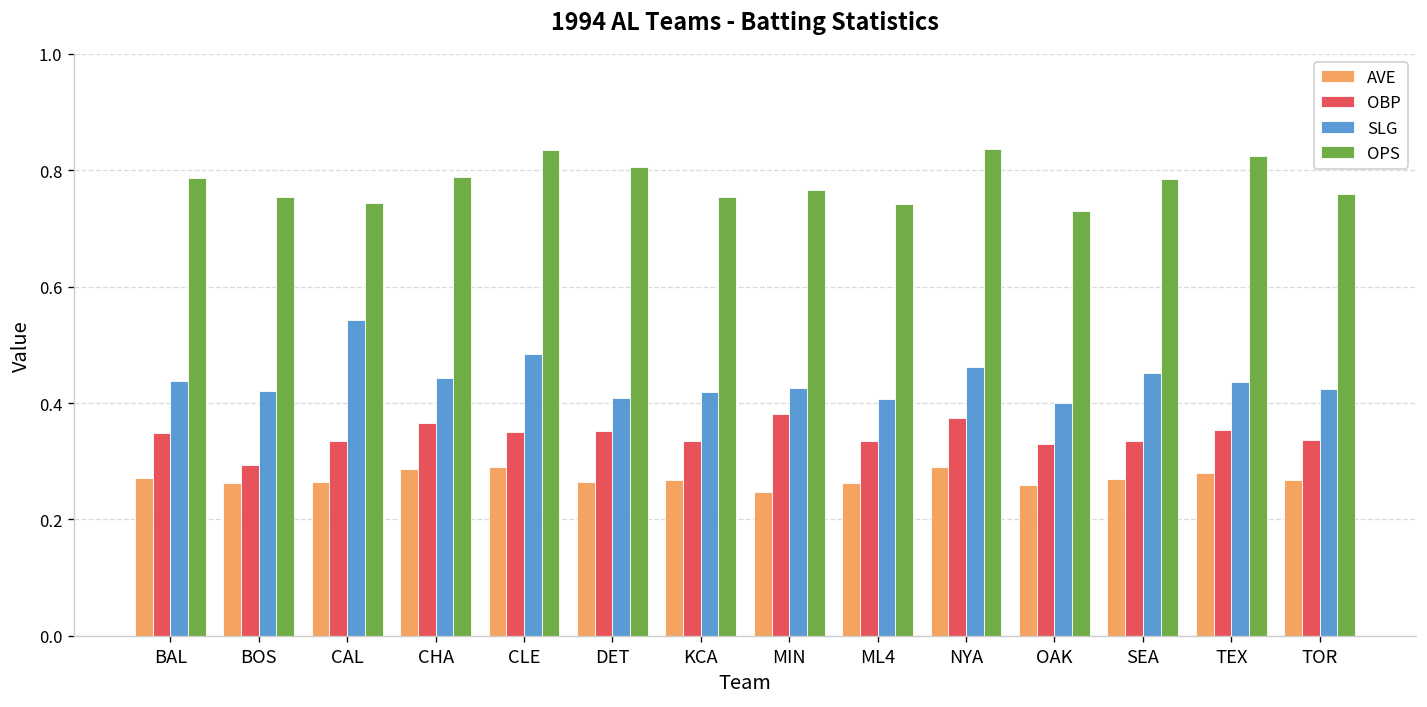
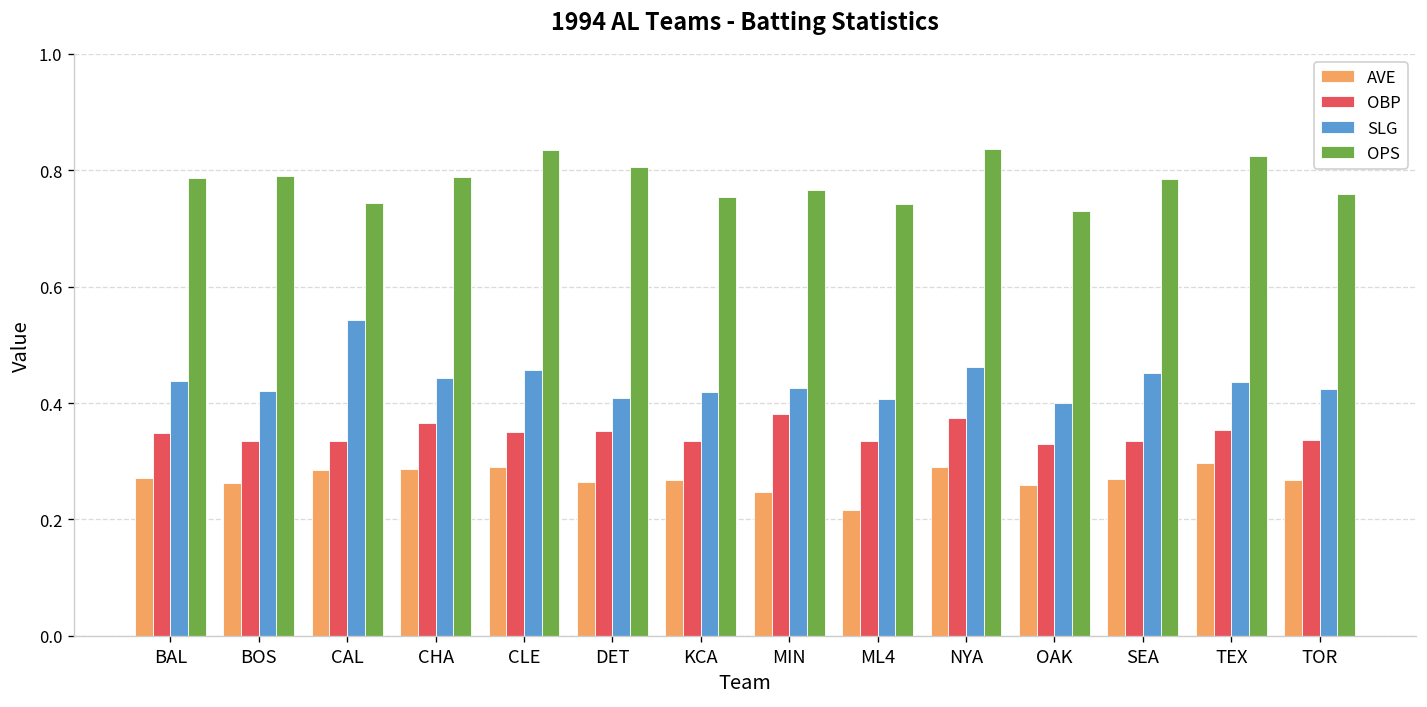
OBP, BOS: 0.29 -> 0.33
OPS, BOS: 0.75 -> 0.79
AVE, CAL: 0.26 -> 0.29
SLG, CLE: 0.48 -> 0.46
AVE, ML4: 0.26 -> 0.22
AVE, TEX: 0.28 -> 0.30
